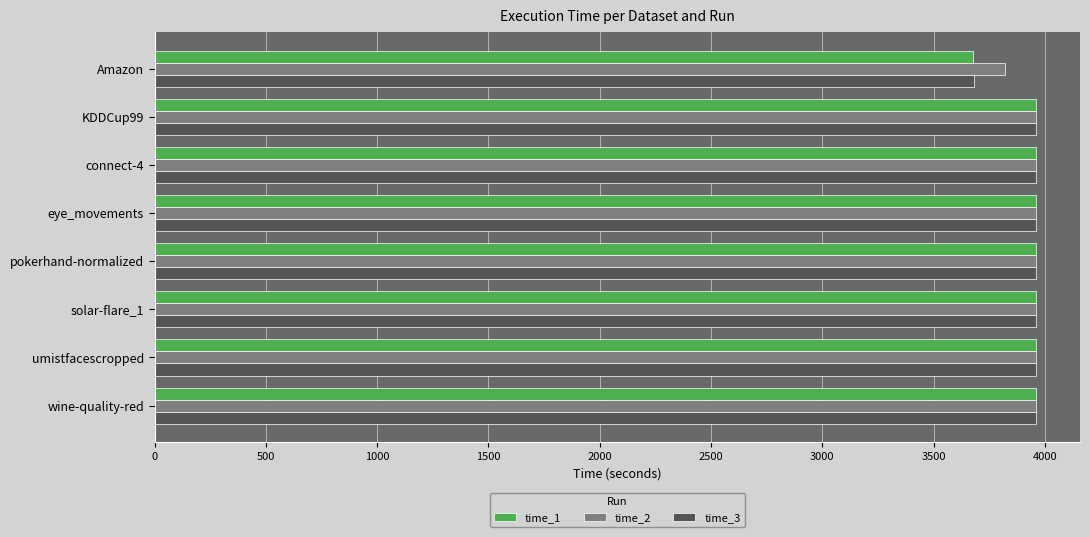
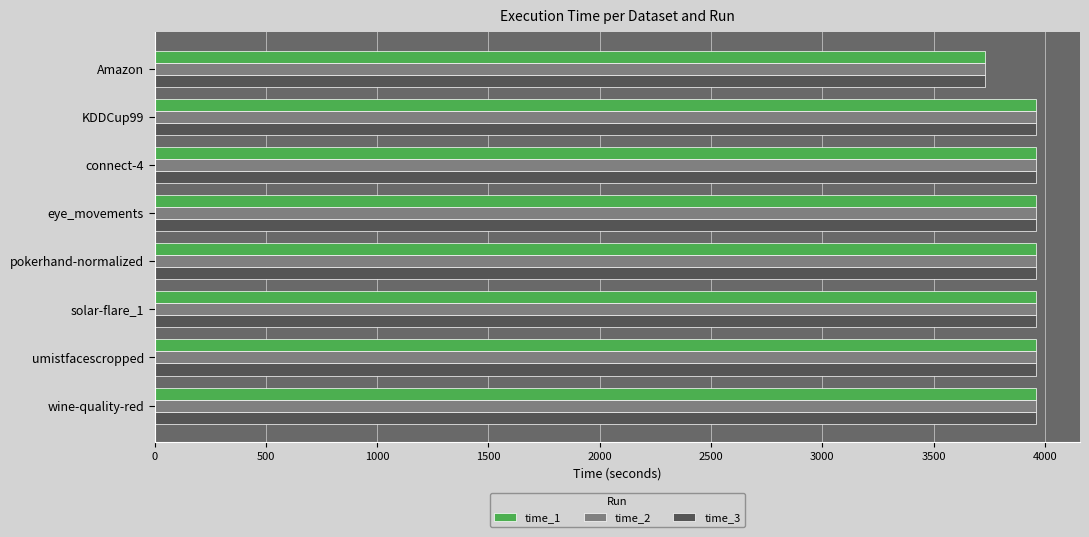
time_1, Amazon: 3680 -> 3730
time_2, Amazon: 3820 -> 3730
time_3, Amazon: 3680 -> 3730
